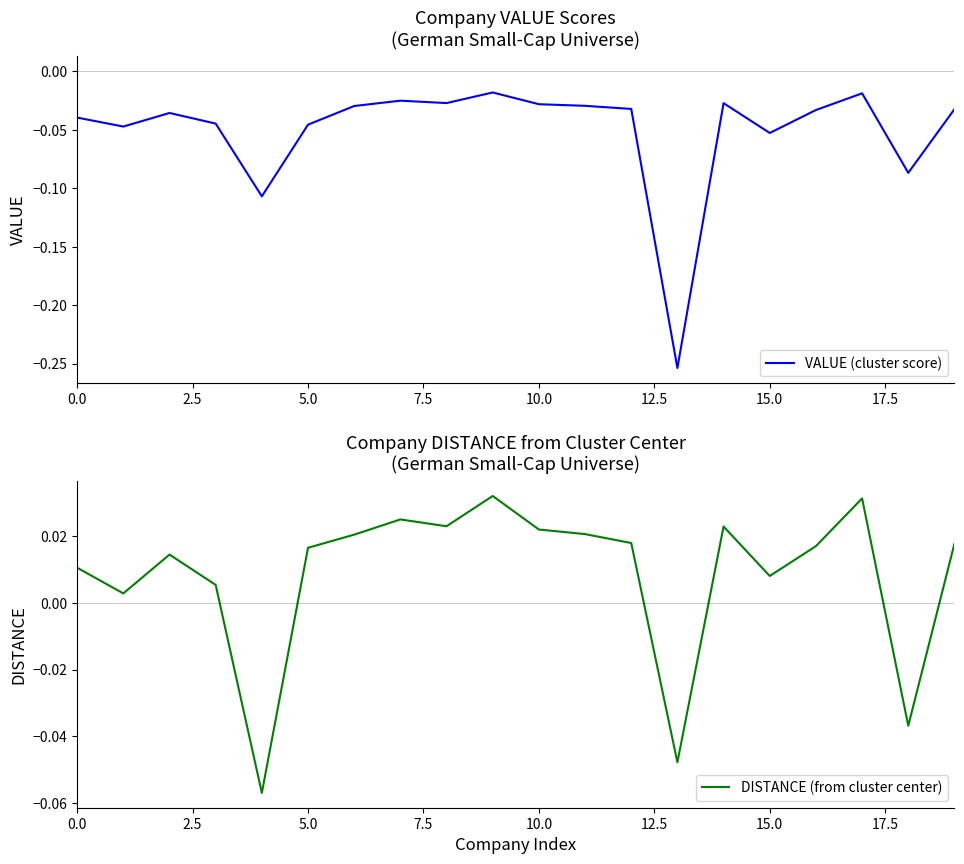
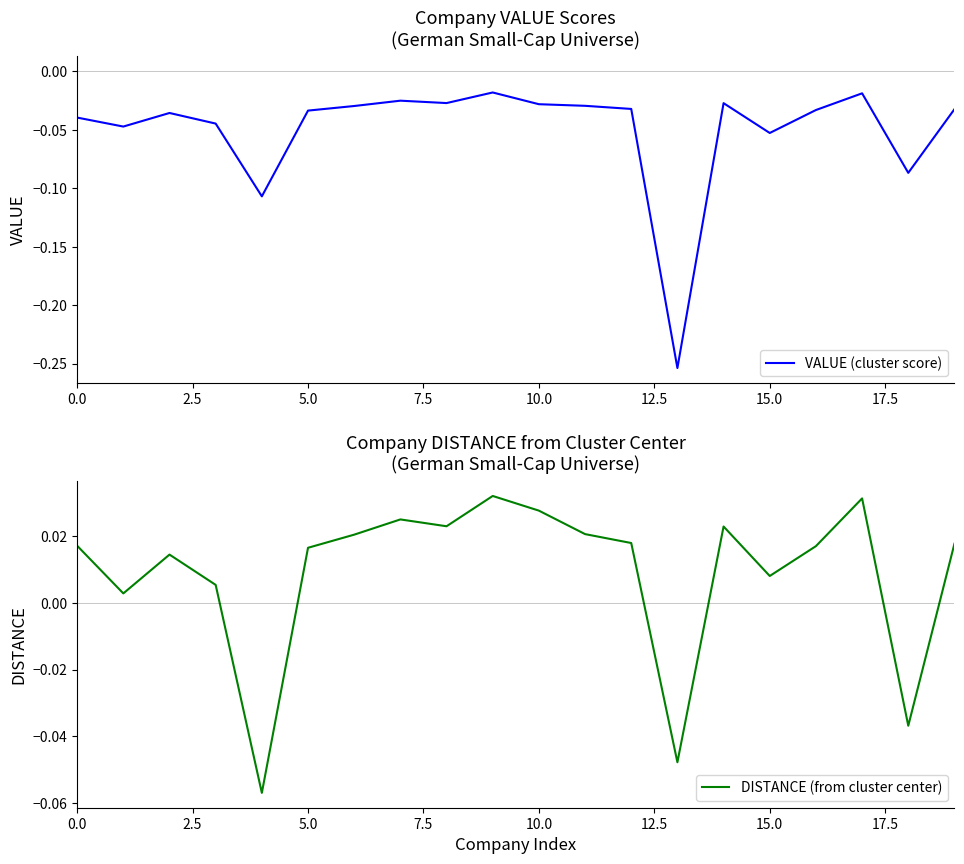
Company VALUE Scores (German Small-Cap Universe), 5.0: -0.046 -> -0.034
Company DISTANCE from Cluster Center (German Small-Cap Universe), 0.0: 0.010 -> 0.017
Company DISTANCE from Cluster Center (German Small-Cap Universe), 10.0: 0.022 -> 0.028
